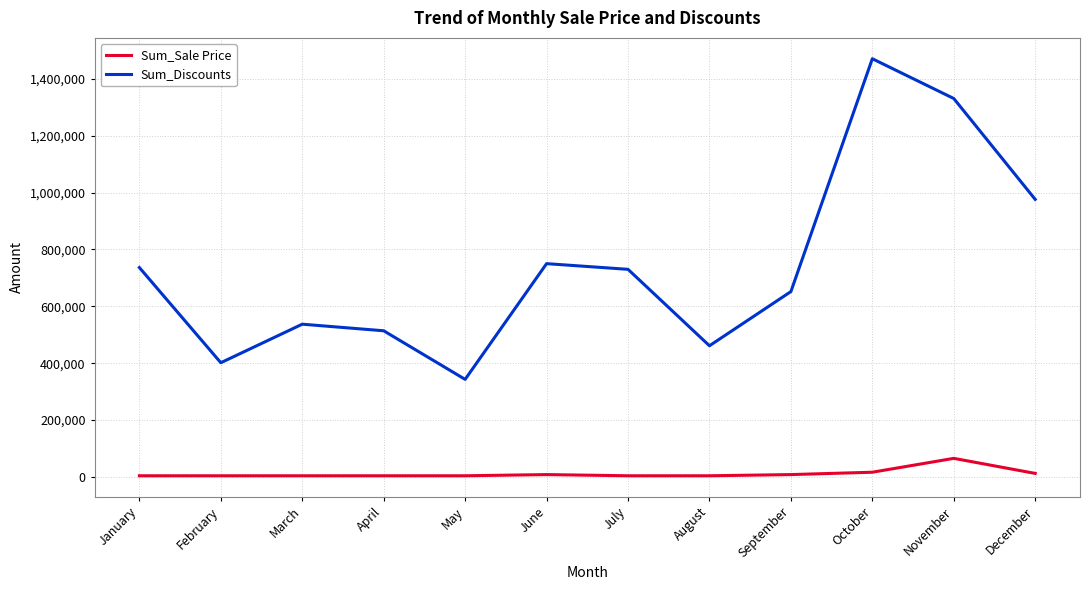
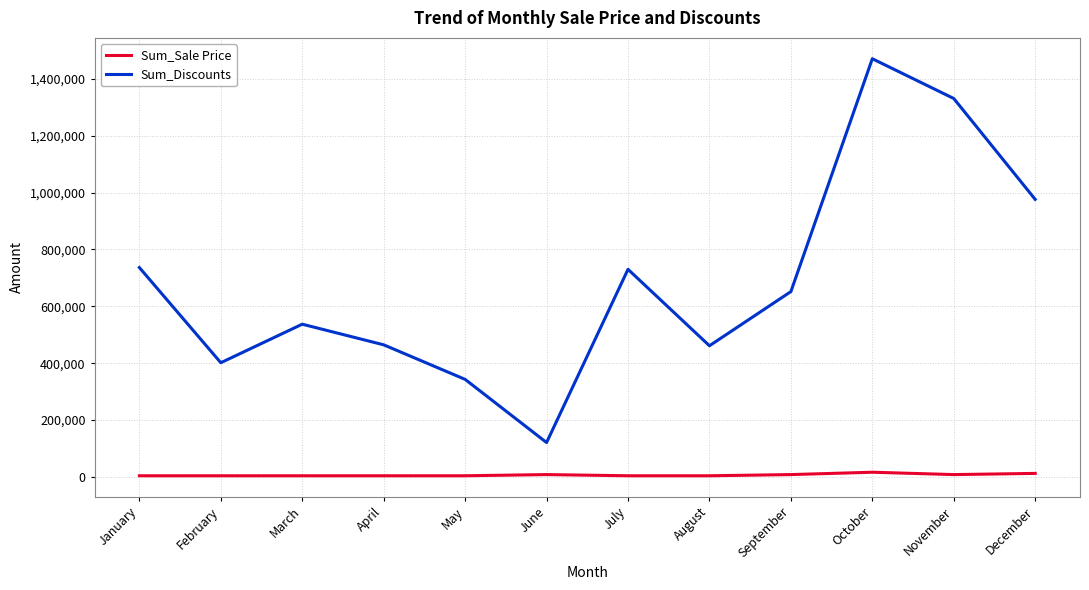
Sum_Discounts, April: 510,000 -> 460,000
Sum_Discounts, June: 750,000 -> 120,000
Sum_Sale Price, November: 70,000 -> 10,000
